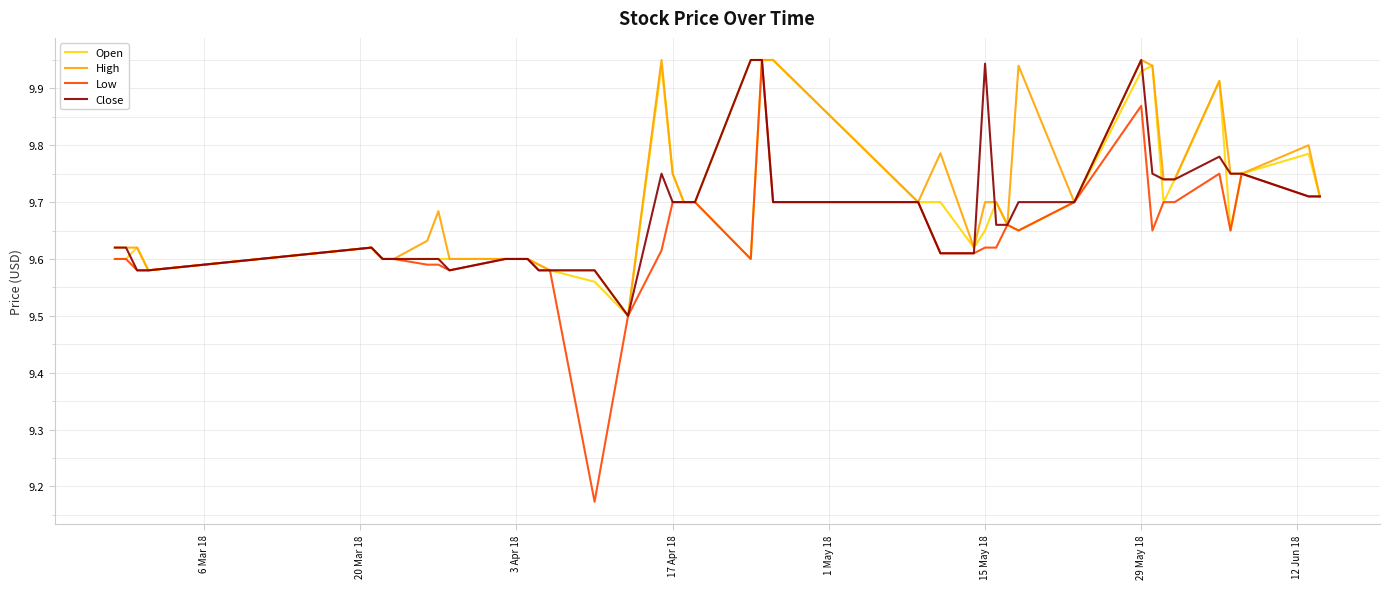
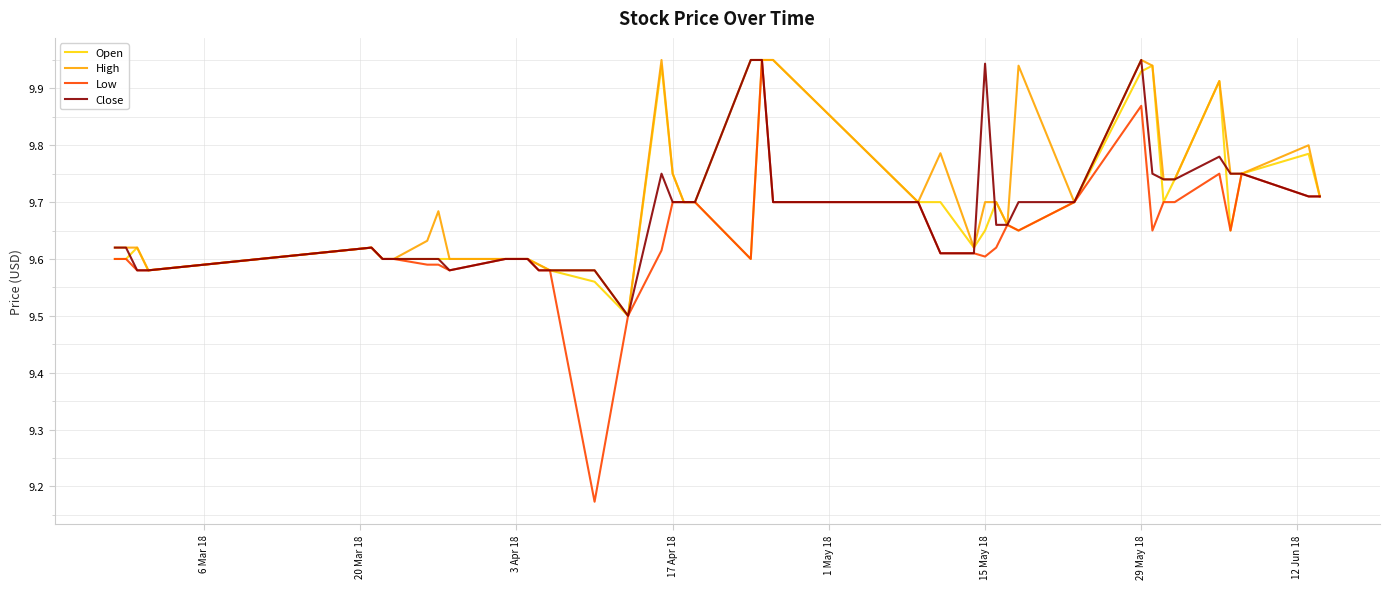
Low, 15 May 18: 9.62 -> 9.60
